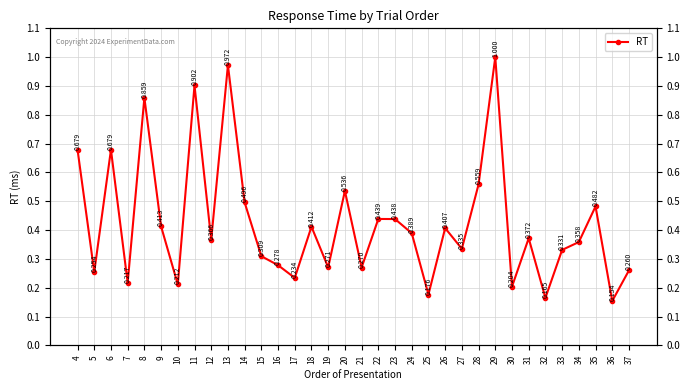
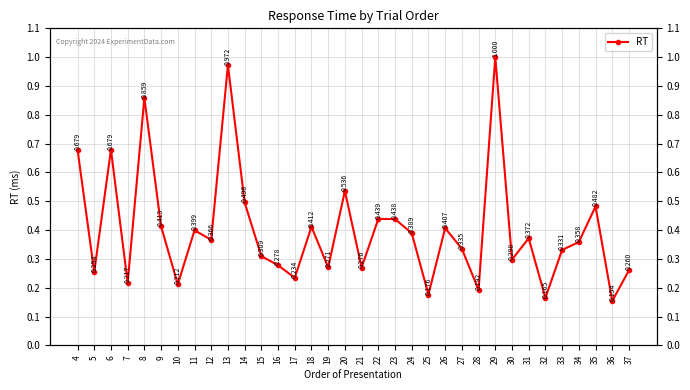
11: 0.902 -> 0.399
28: 0.559 -> 0.192
30: 0.204 -> 0.298
